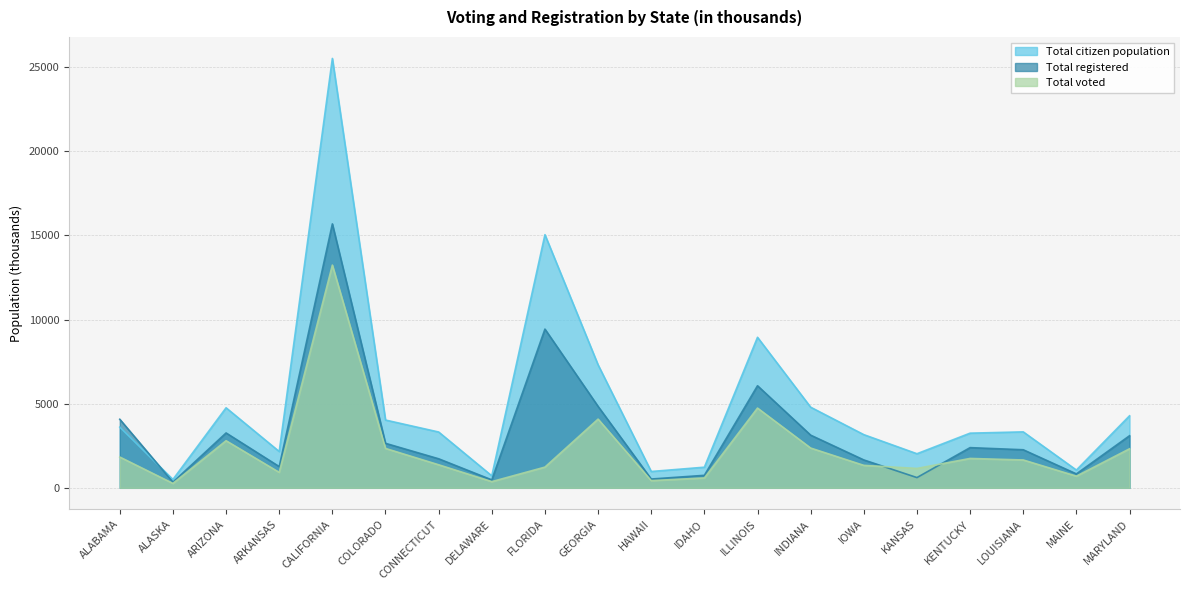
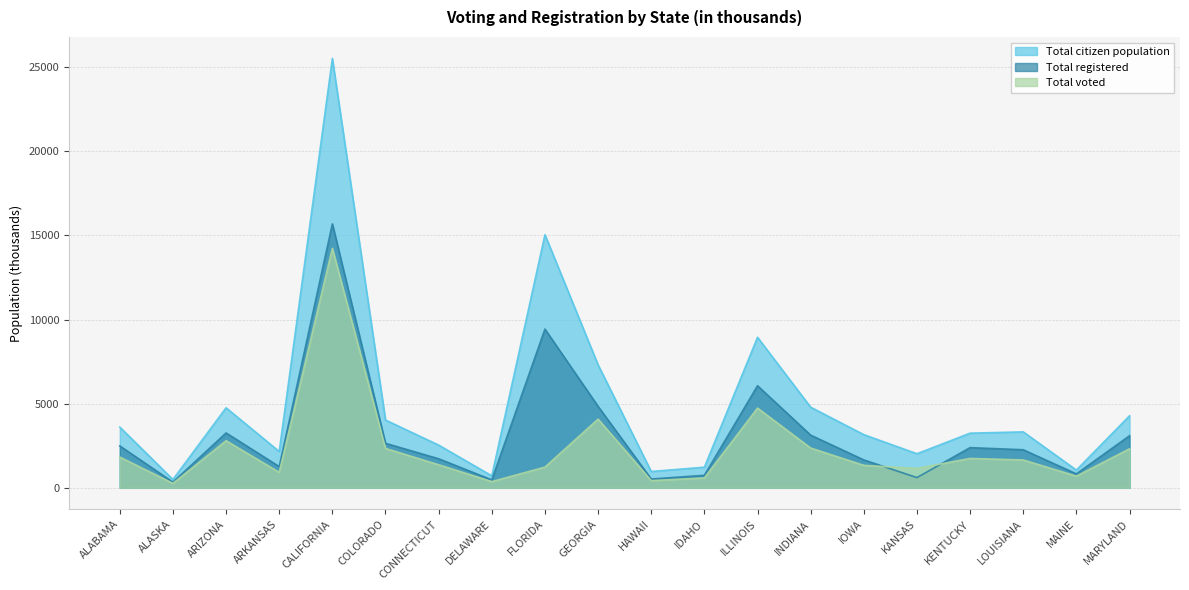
Total registered, ALABAMA: 4100 -> 2500
Total voted, CALIFORNIA: 13200 -> 14200
Total citizen population, CONNECTICUT: 3300 -> 2500
